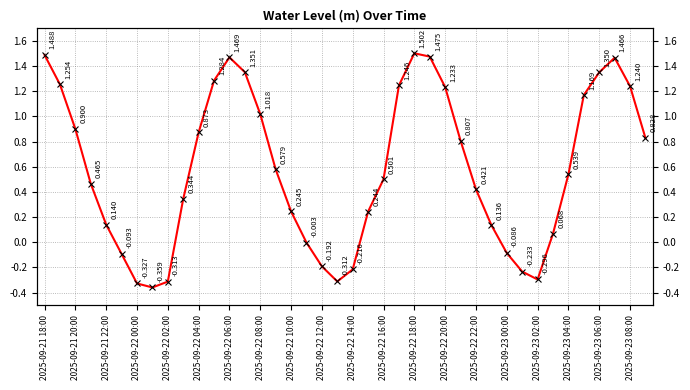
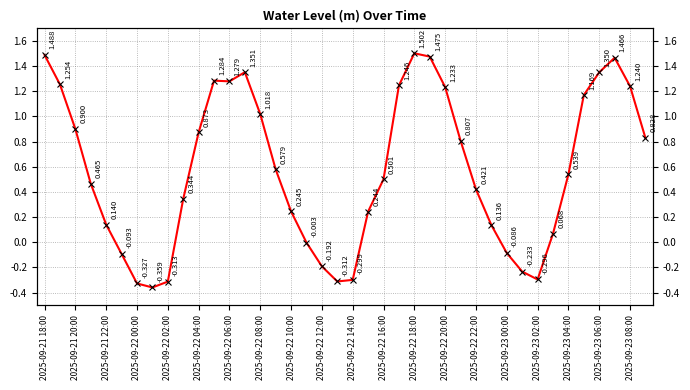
2025-09-22 06:00: 1.469 -> 1.279
2025-09-22 14:00: -0.216 -> -0.299
